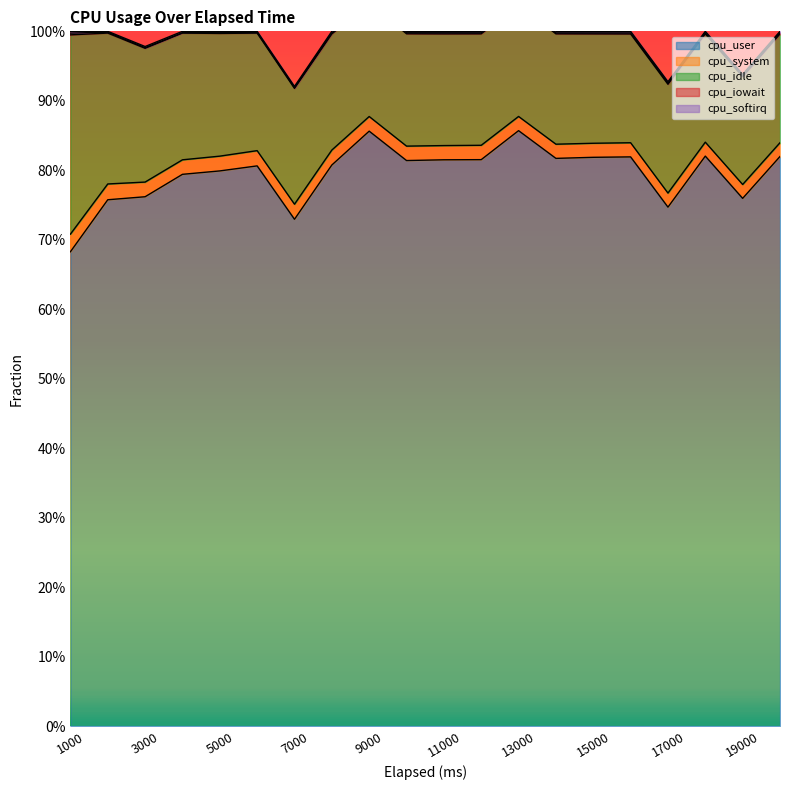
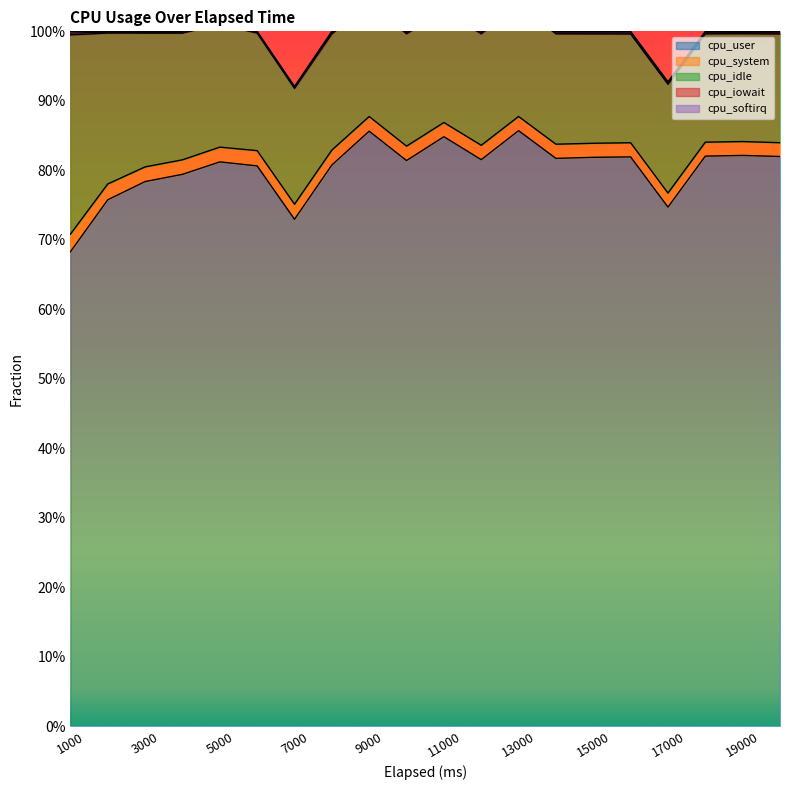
cpu_user, 3000: 76% -> 78%
cpu_user, 5000: 80% -> 81%
cpu_user, 11000: 82% -> 85%
cpu_user, 19000: 76% -> 82%
